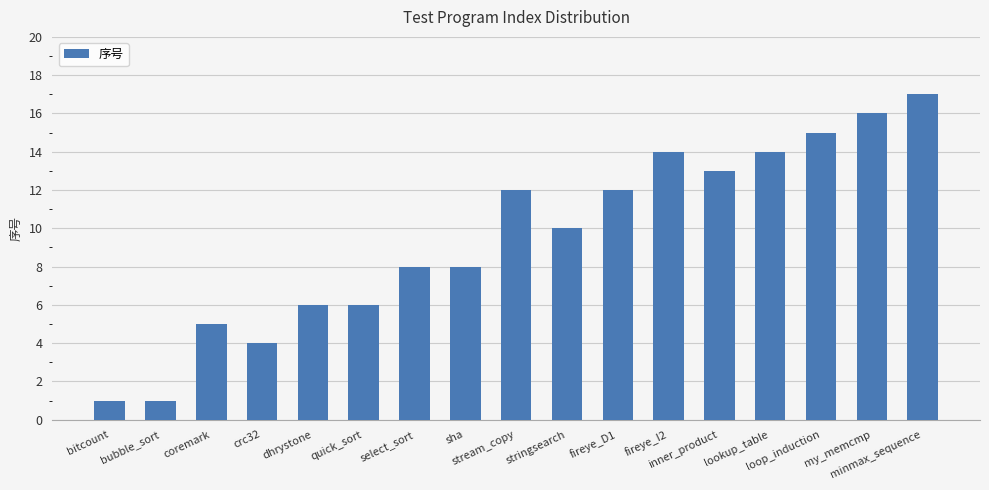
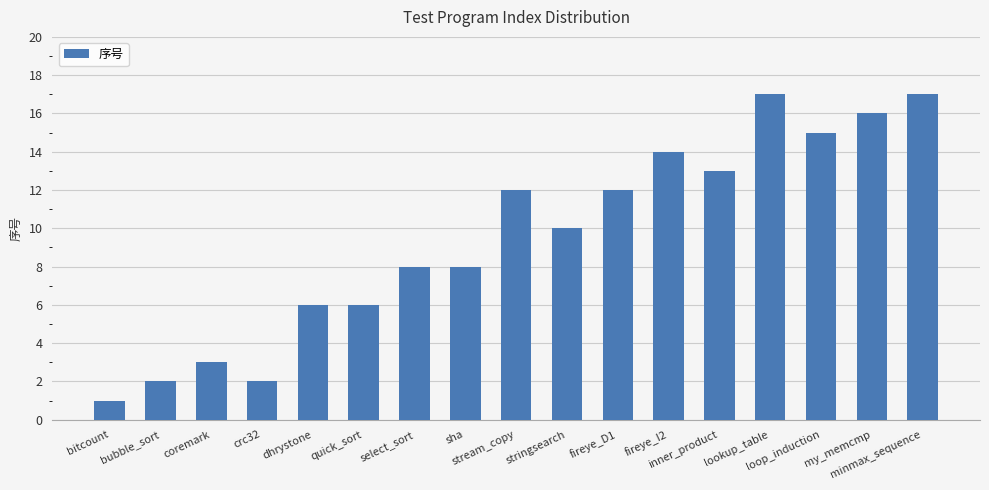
bubble_sort: 1 -> 2
coremark: 5 -> 3
crc32: 4 -> 2
lookup_table: 14 -> 17
